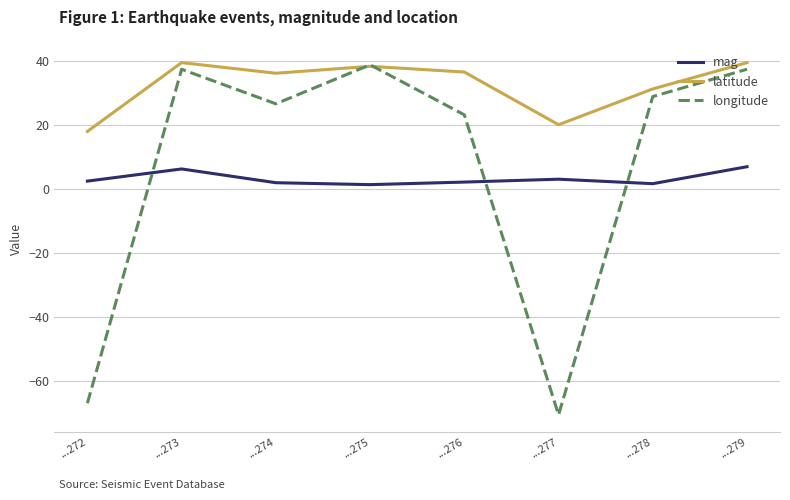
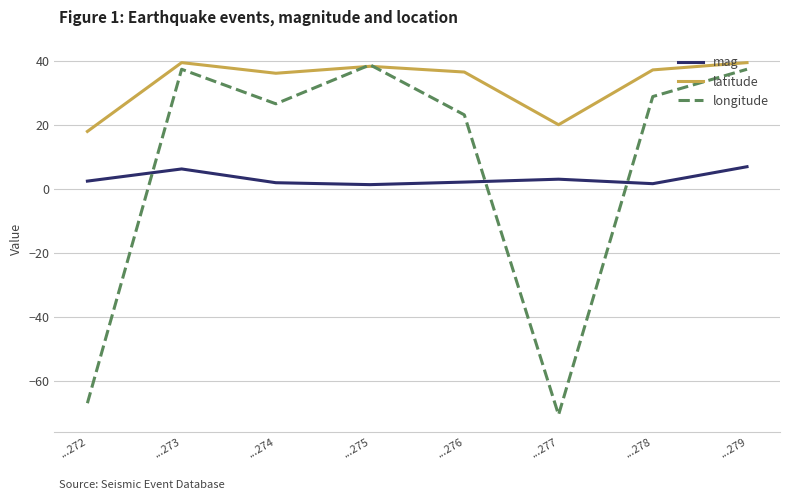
latitude, ...278: 31 -> 37
